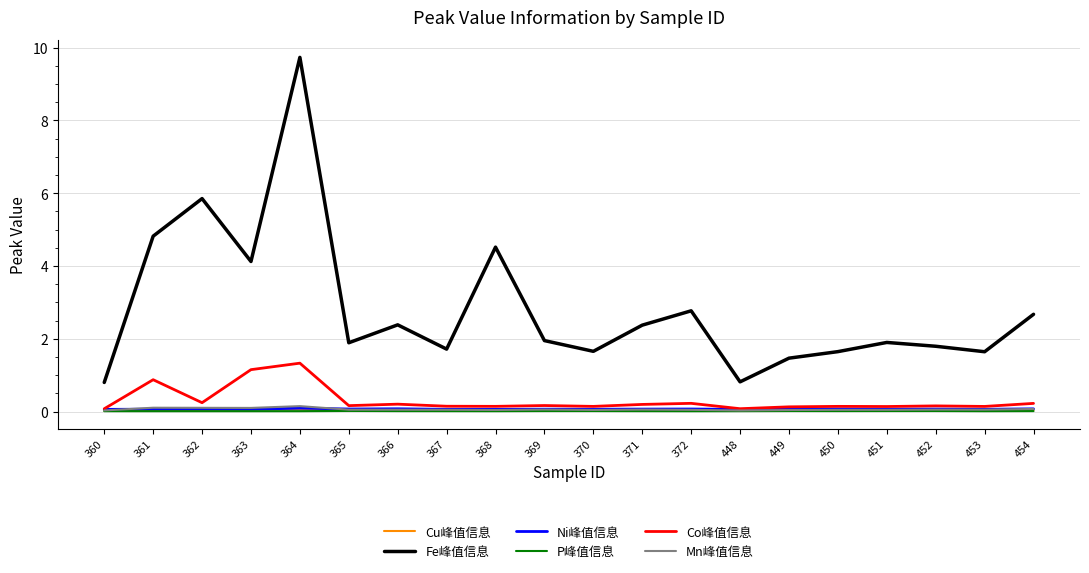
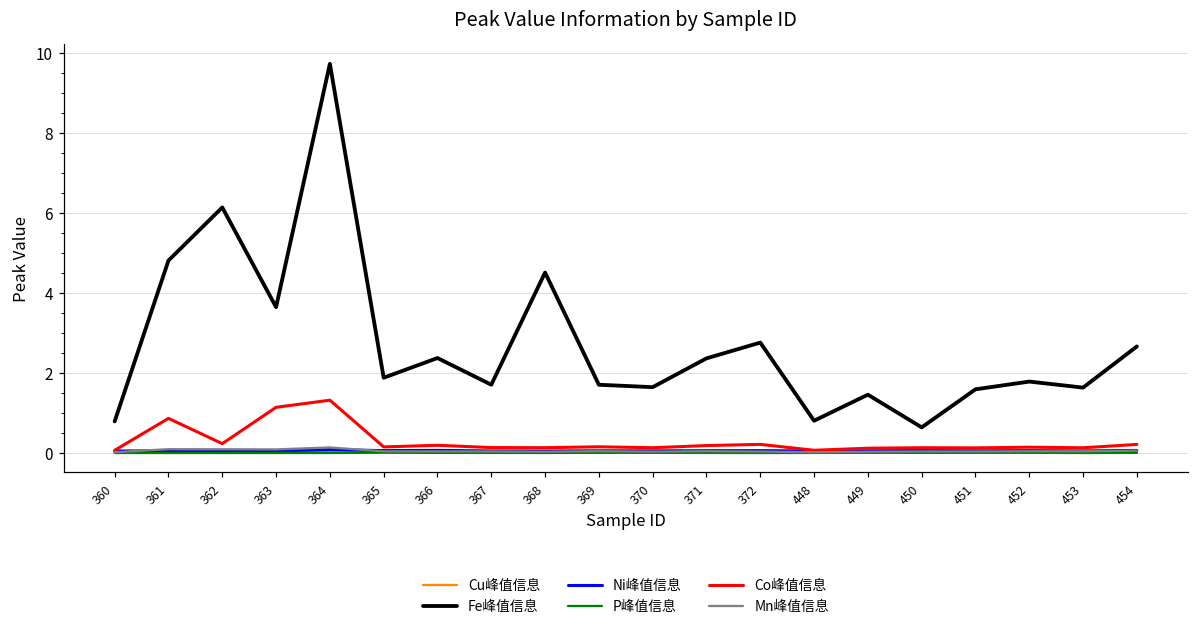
Fe峰值信息, 362: 5.9 -> 6.1
Fe峰值信息, 363: 4.1 -> 3.7
Fe峰值信息, 369: 1.9 -> 1.7
Fe峰值信息, 450: 1.6 -> 0.6
Fe峰值信息, 451: 1.9 -> 1.6
